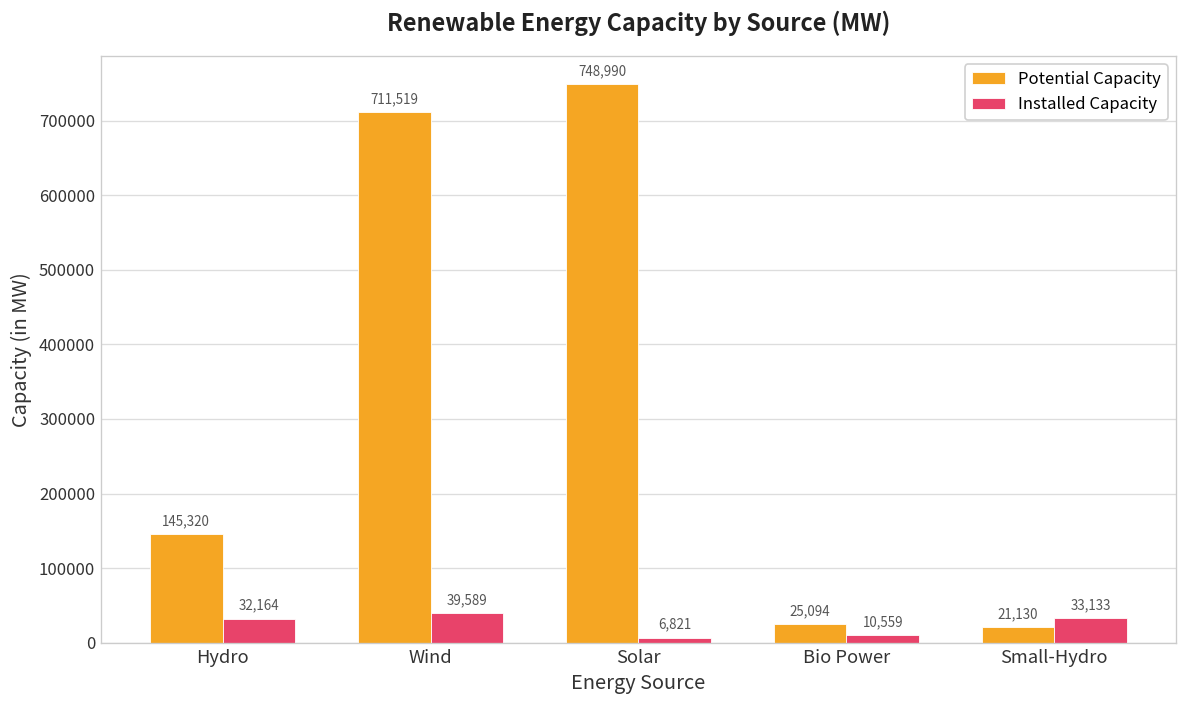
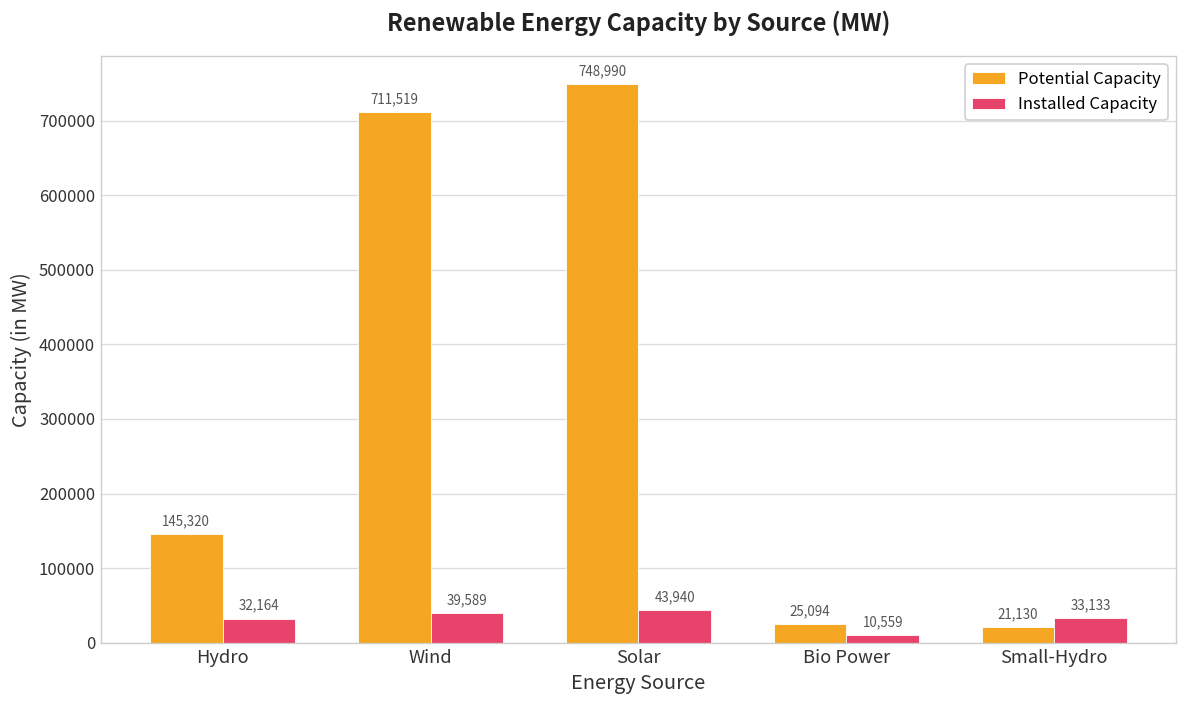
Installed Capacity, Solar: 6,821 -> 43,940
